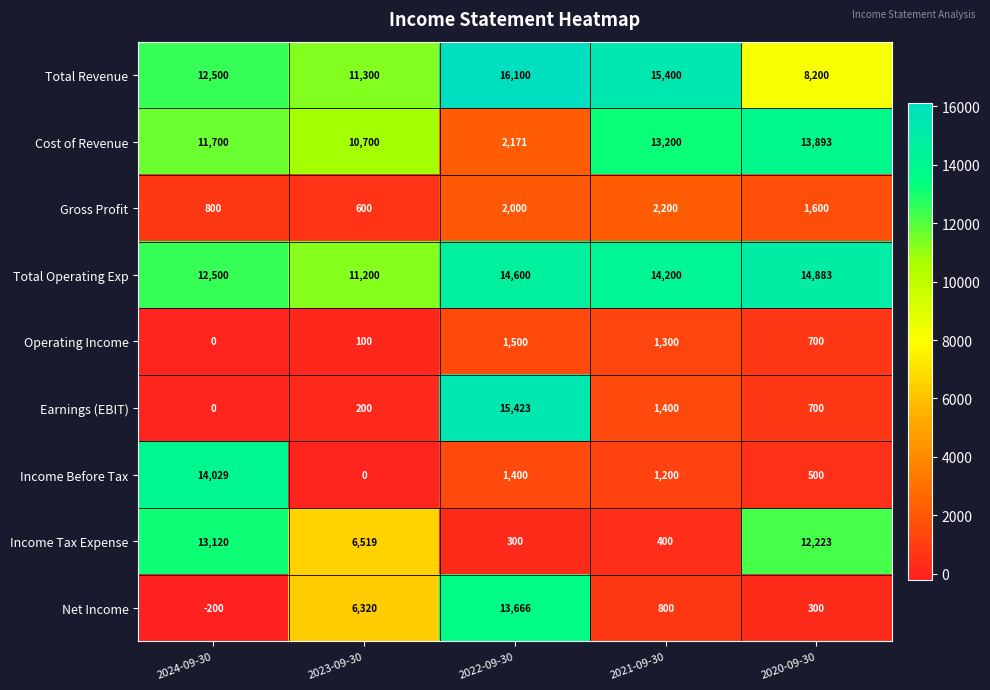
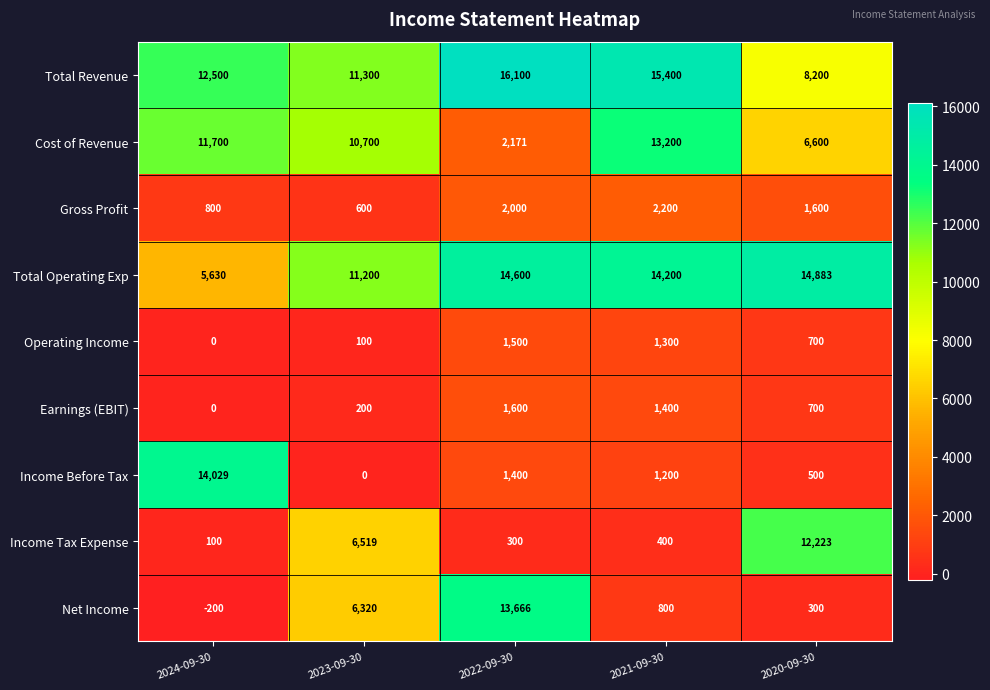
Cost of Revenue, 2020-09-30: 13,893 -> 6,600
Total Operating Exp, 2024-09-30: 12,500 -> 5,630
Earnings (EBIT), 2022-09-30: 15,423 -> 1,600
Income Tax Expense, 2024-09-30: 13,120 -> 100
